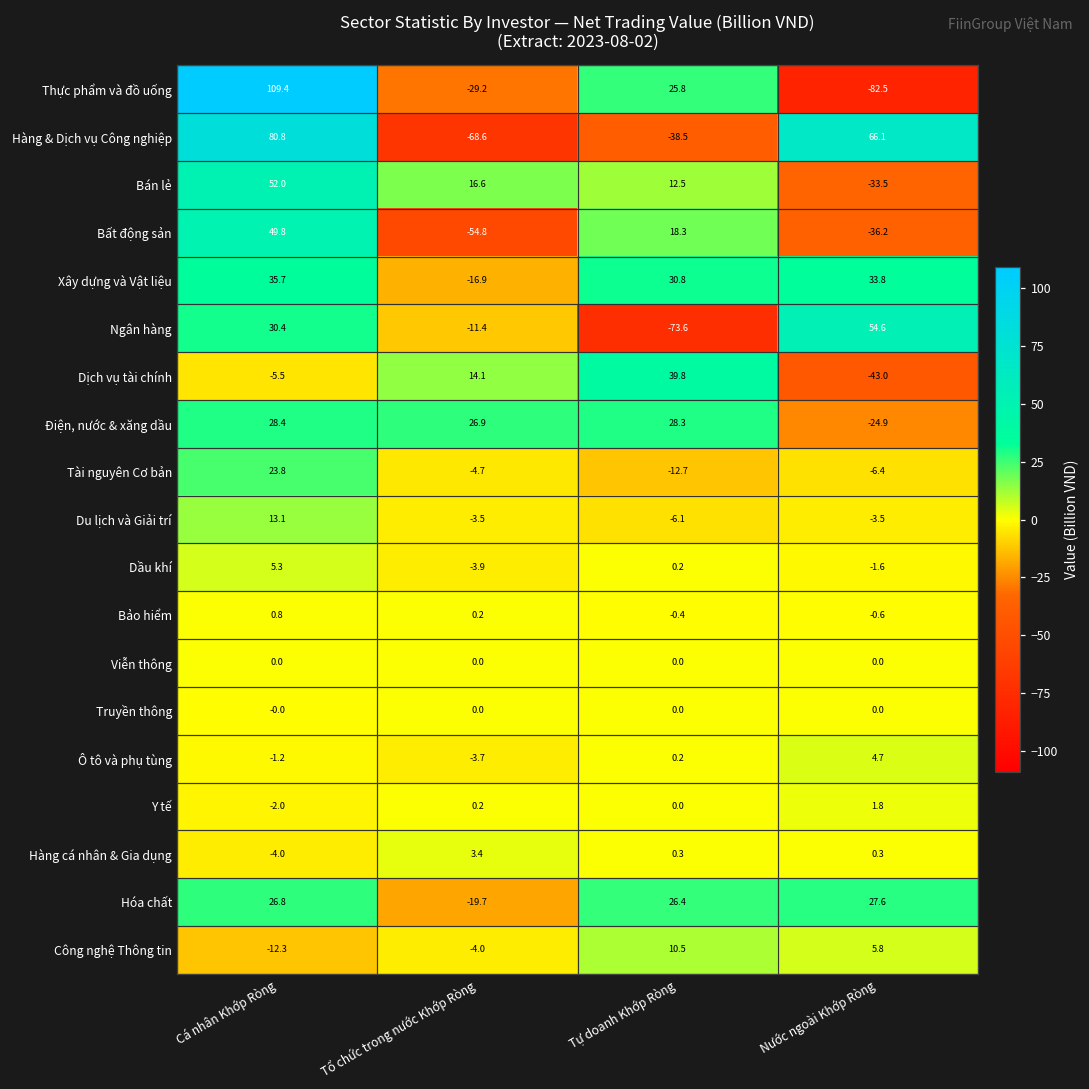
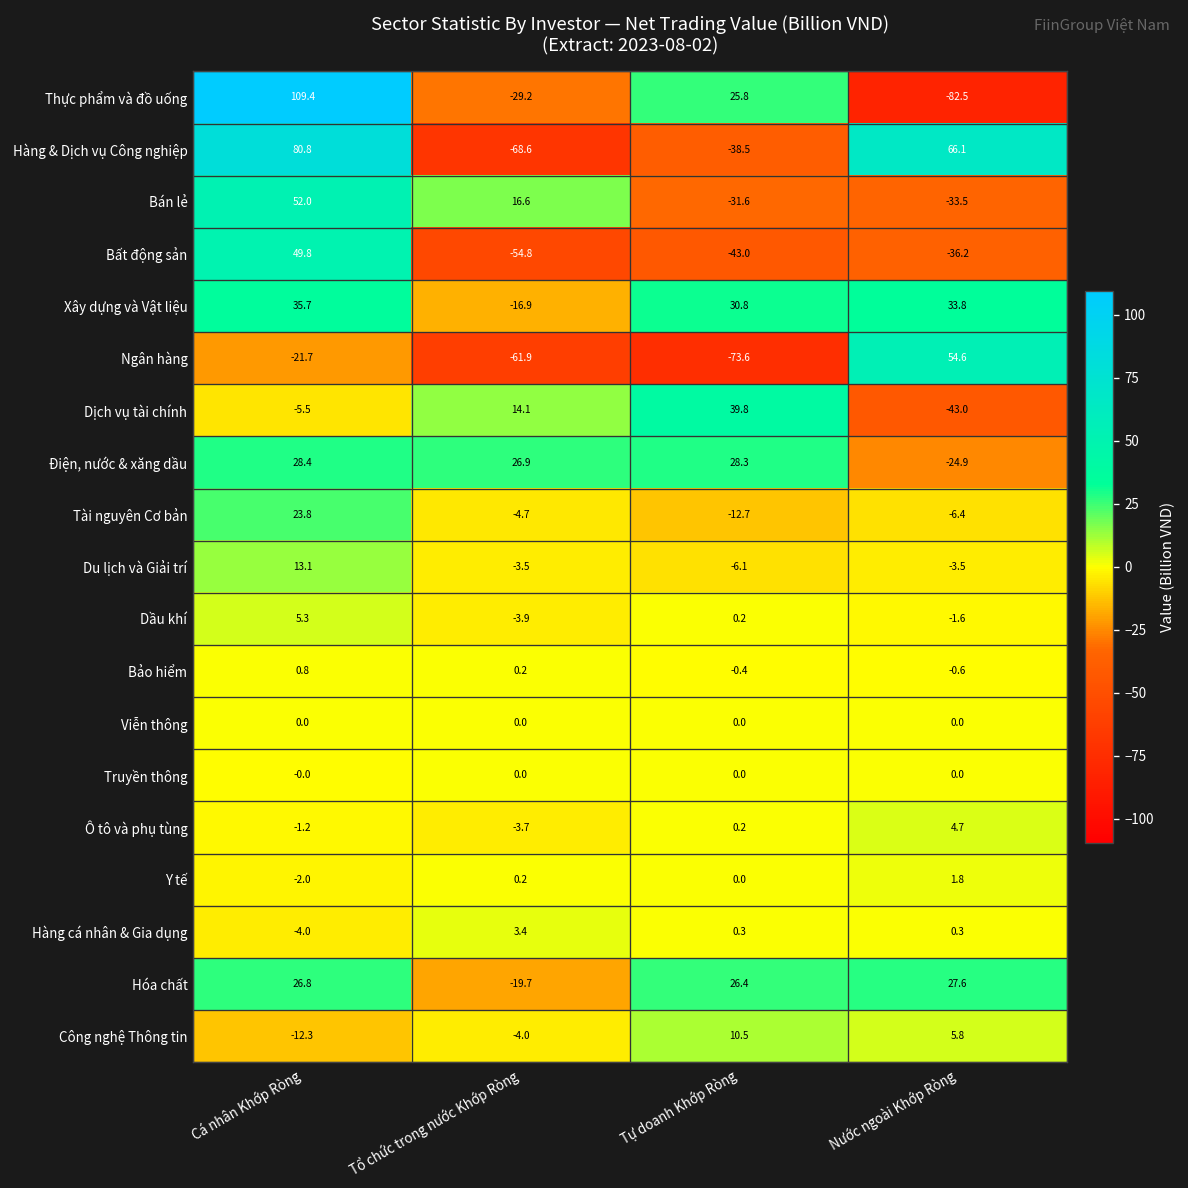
Bán lẻ, Tự doanh Khớp Ròng: 12.5 -> -31.6
Bất động sản, Tự doanh Khớp Ròng: 18.3 -> -43.0
Ngân hàng, Cá nhân Khớp Ròng: 30.4 -> -21.7
Ngân hàng, Tổ chức trong nước Khớp Ròng: -11.4 -> -61.9
